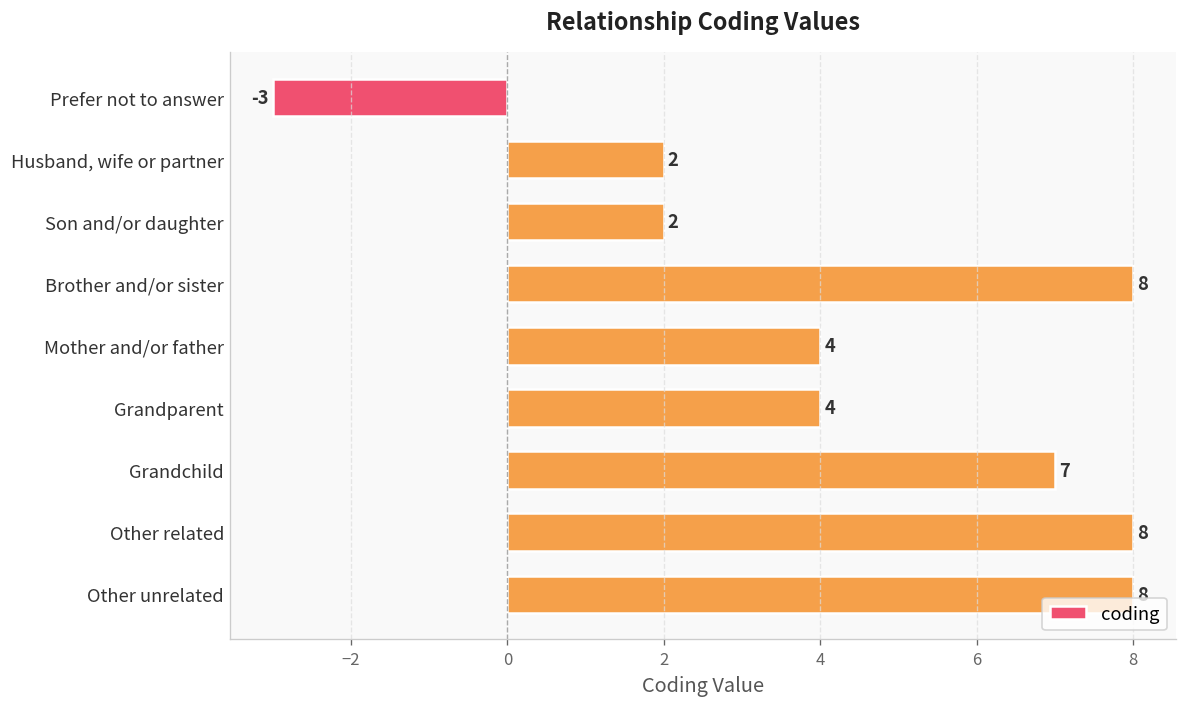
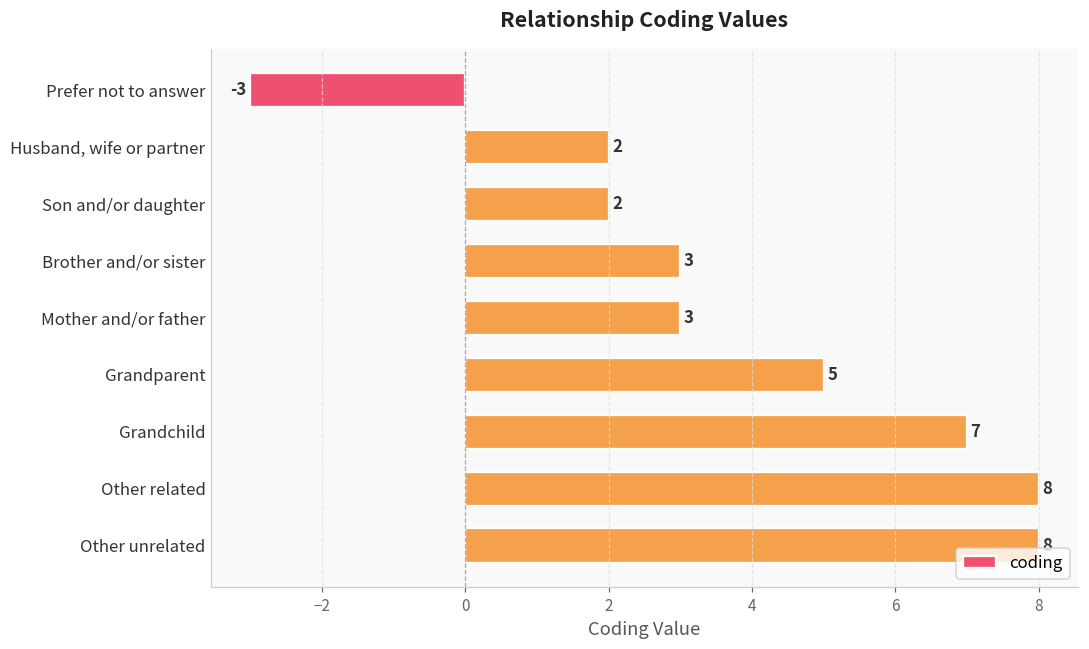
Brother and/or sister: 8 -> 3
Mother and/or father: 4 -> 3
Grandparent: 4 -> 5
